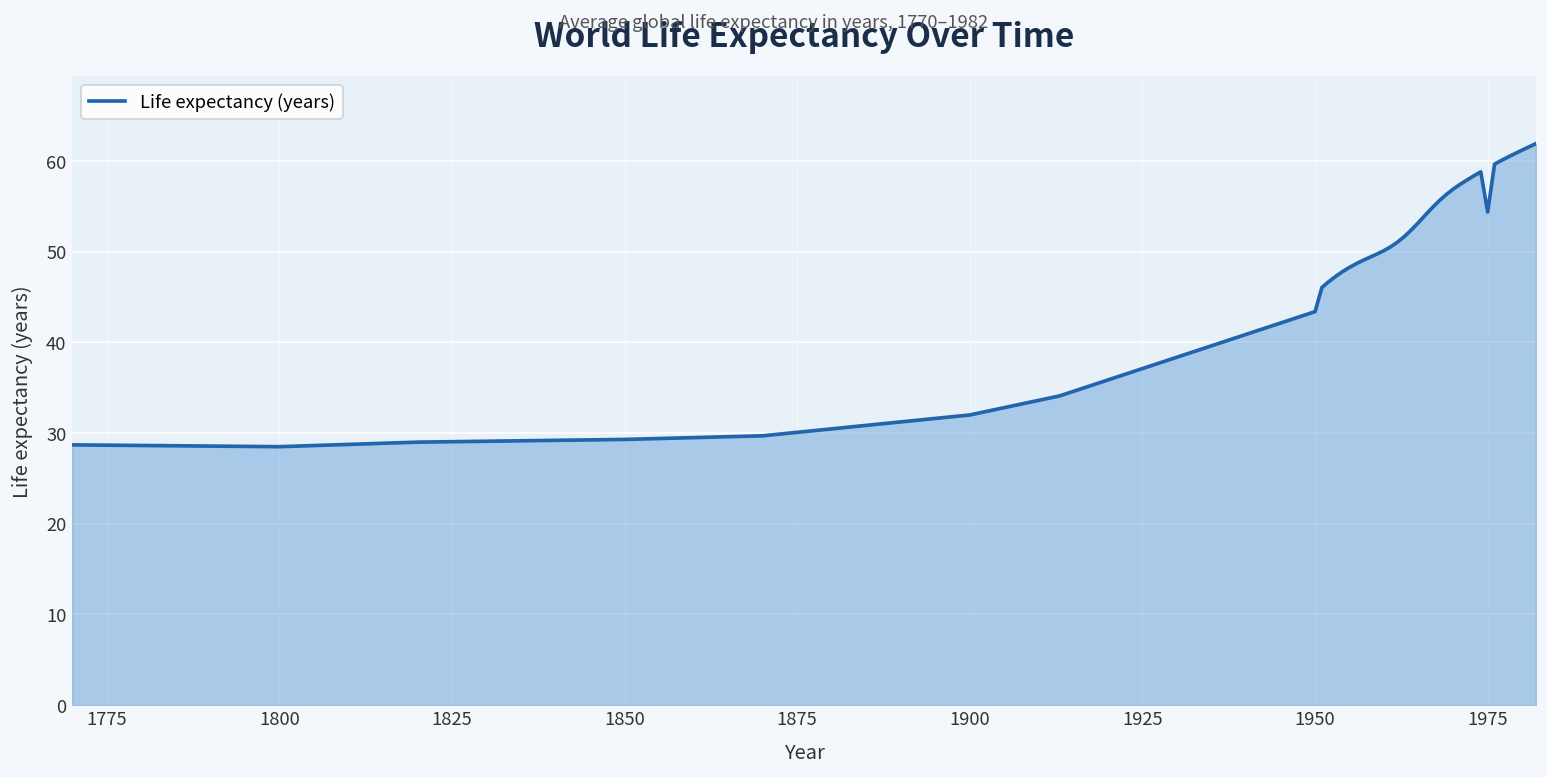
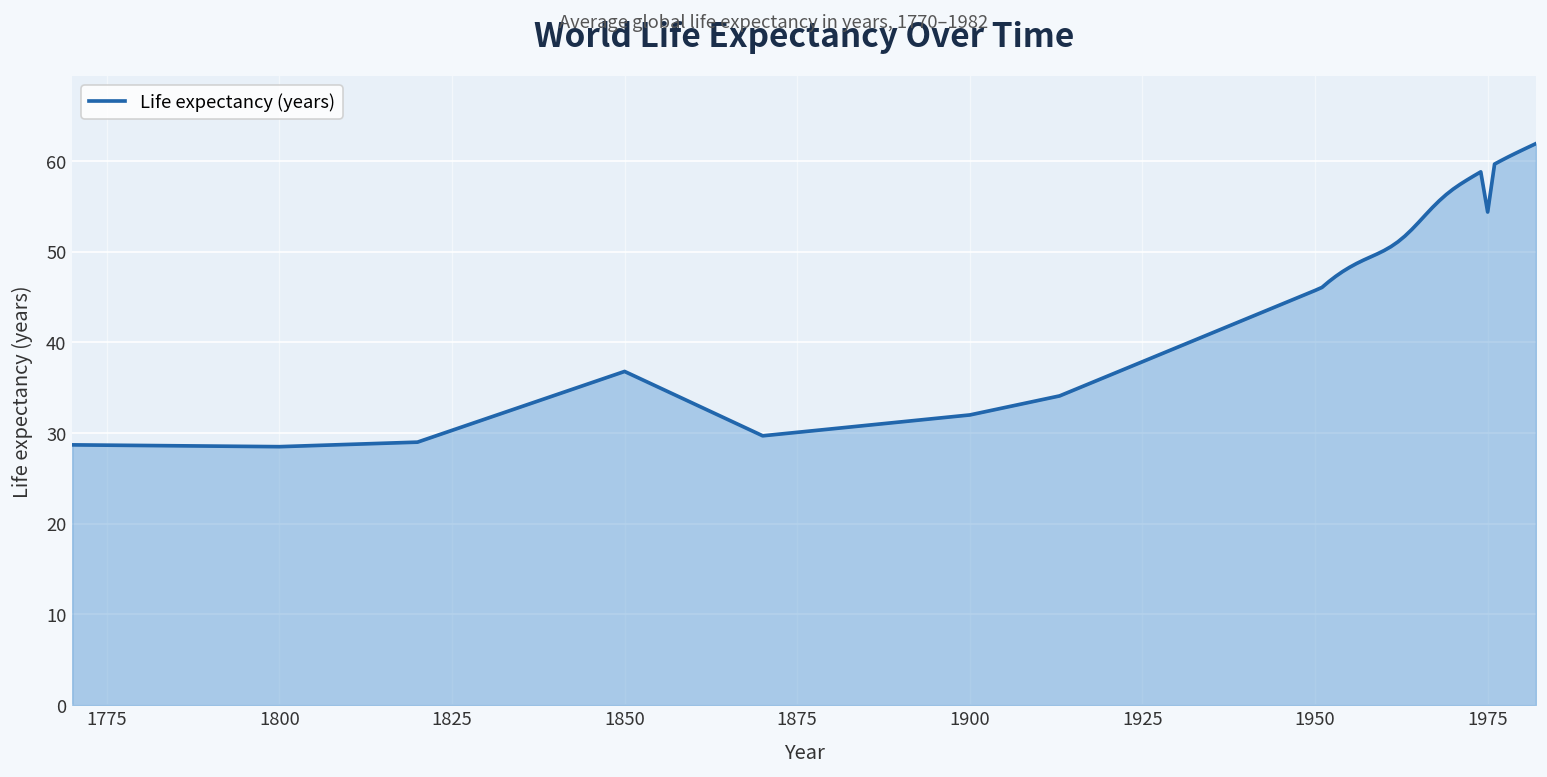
1850: 29 -> 37
1950: 43 -> 46
